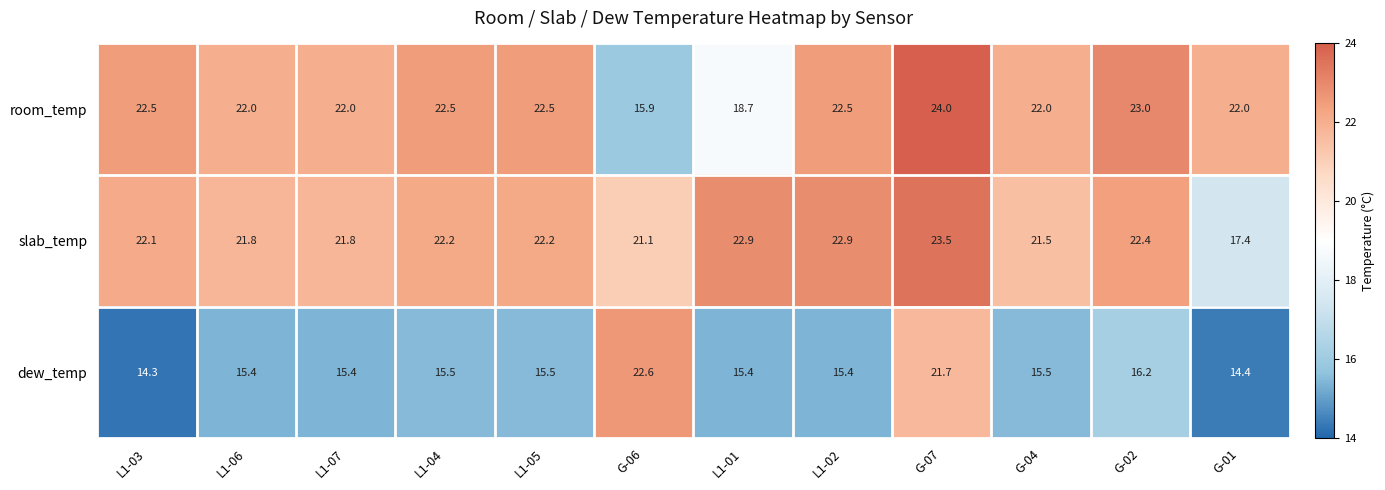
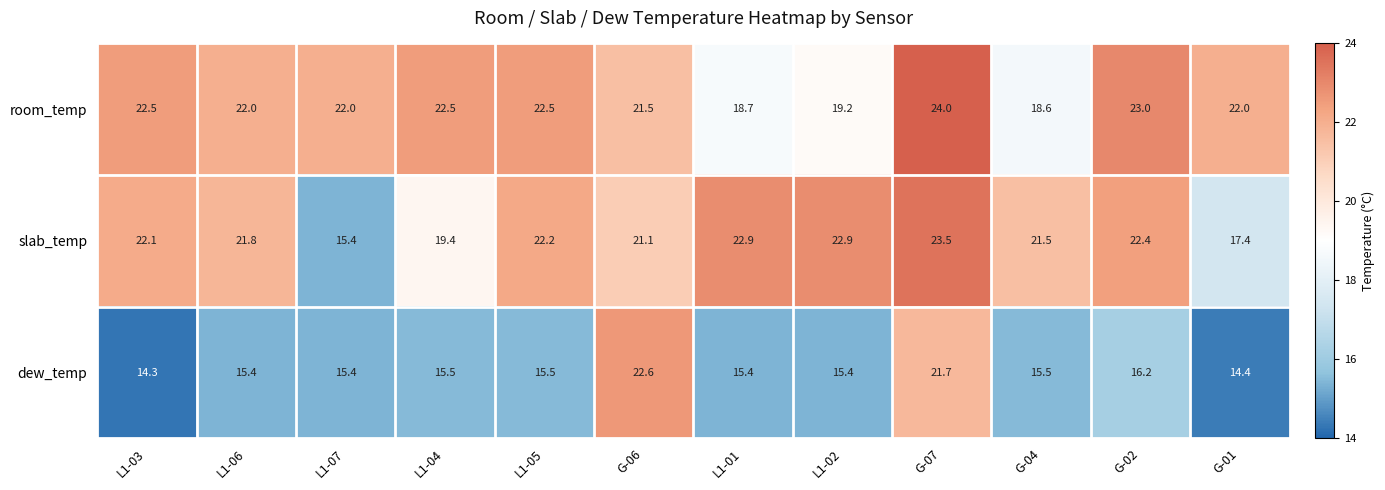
room_temp, G-06: 15.9 -> 21.5
room_temp, L1-02: 22.5 -> 19.2
room_temp, G-04: 22.0 -> 18.6
slab_temp, L1-07: 21.8 -> 15.4
slab_temp, L1-04: 22.2 -> 19.4
